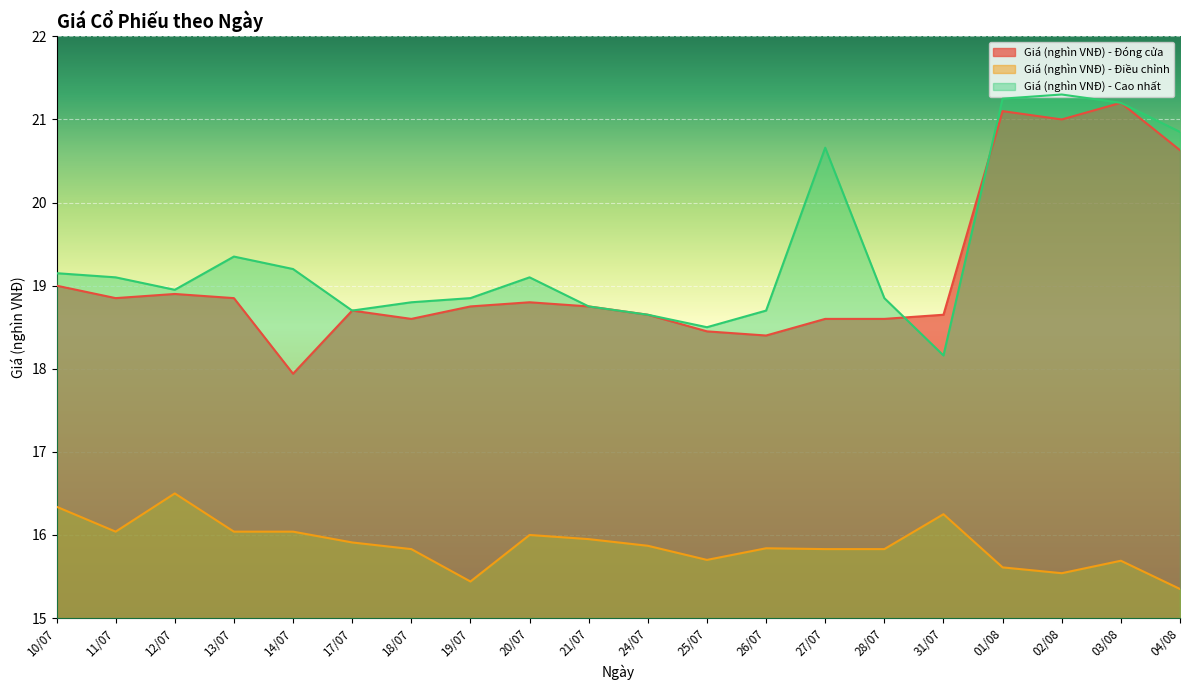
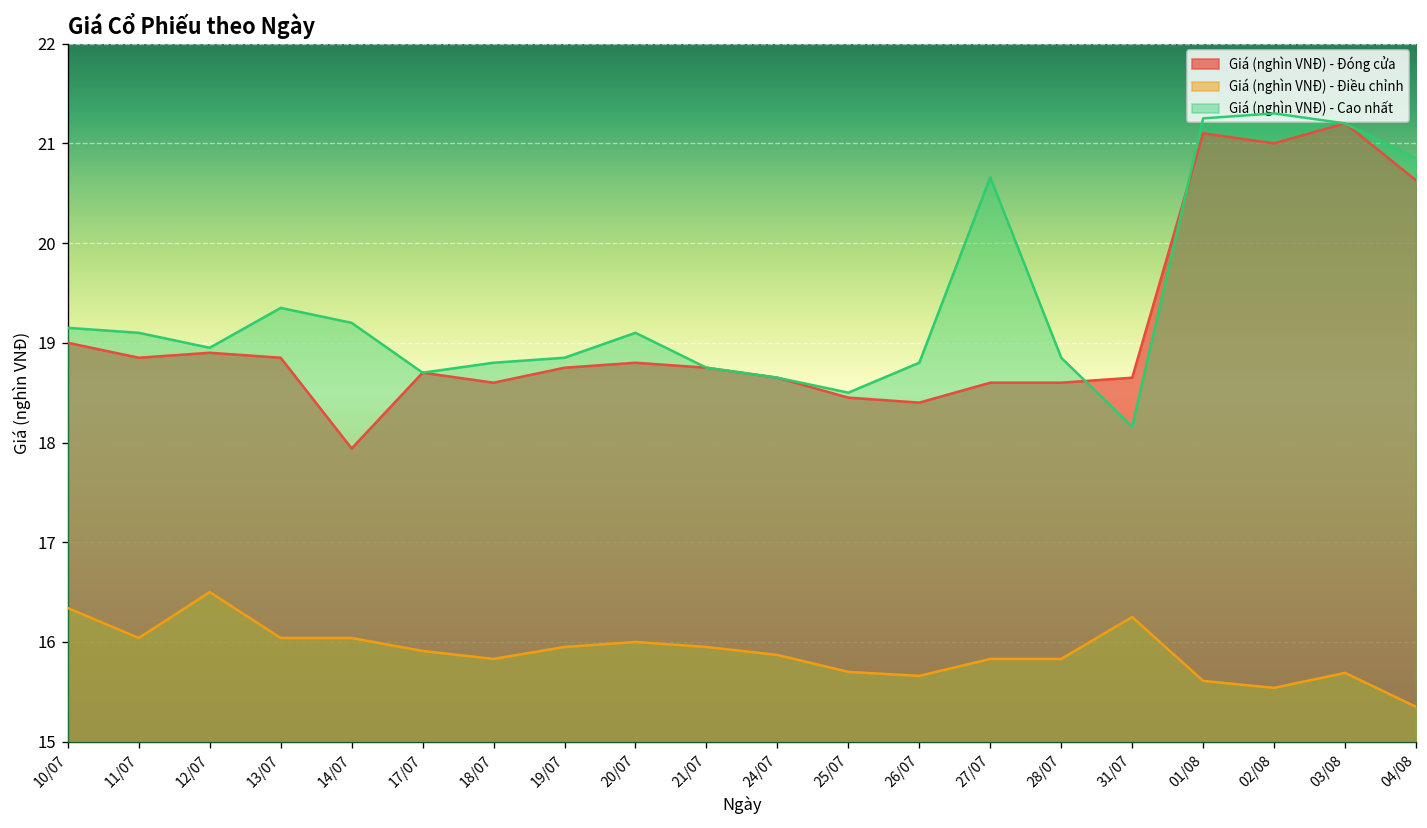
Giá (nghìn VNĐ) - Điều chỉnh, 19/07: 15.4 -> 16.0
Giá (nghìn VNĐ) - Điều chỉnh, 26/07: 15.8 -> 15.7
Giá (nghìn VNĐ) - Cao nhất, 26/07: 18.7 -> 18.8
